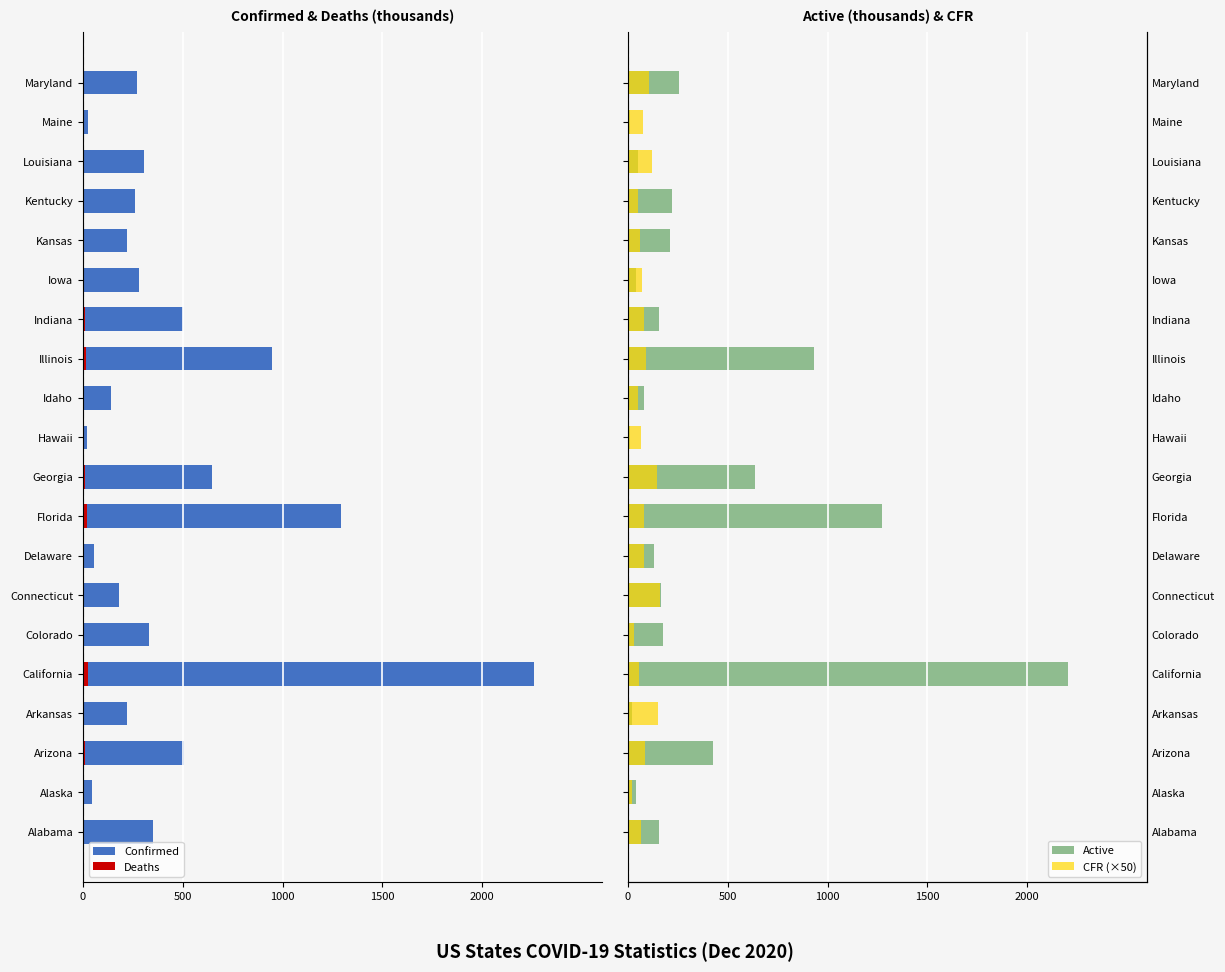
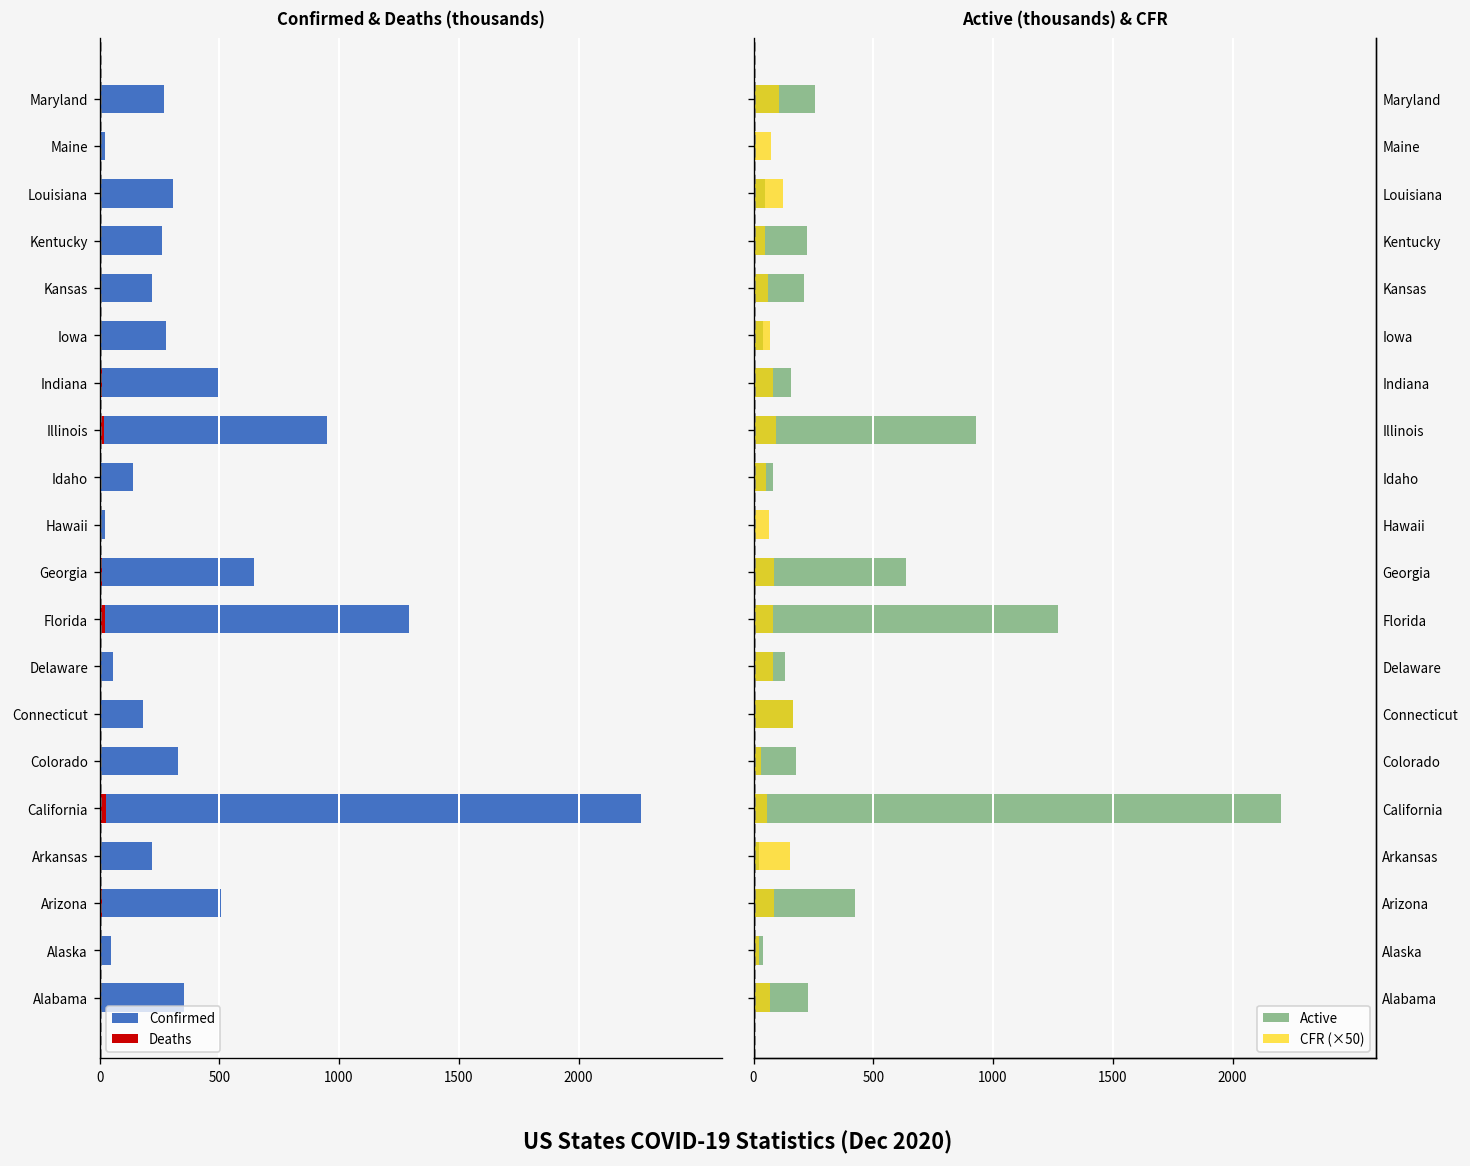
Active (thousands) & CFR, CFR (×50), Georgia: 150 -> 80
Active (thousands) & CFR, Active, Alabama: 150 -> 230
